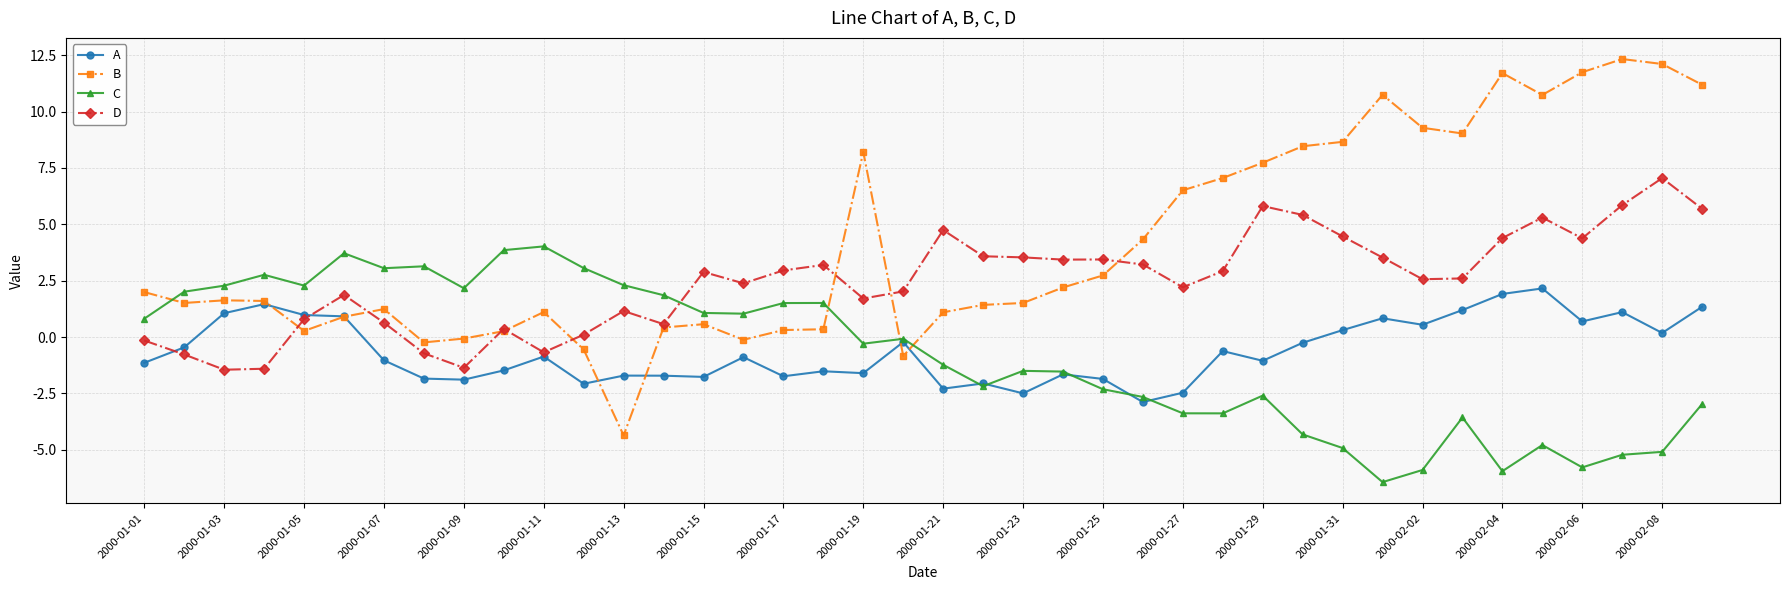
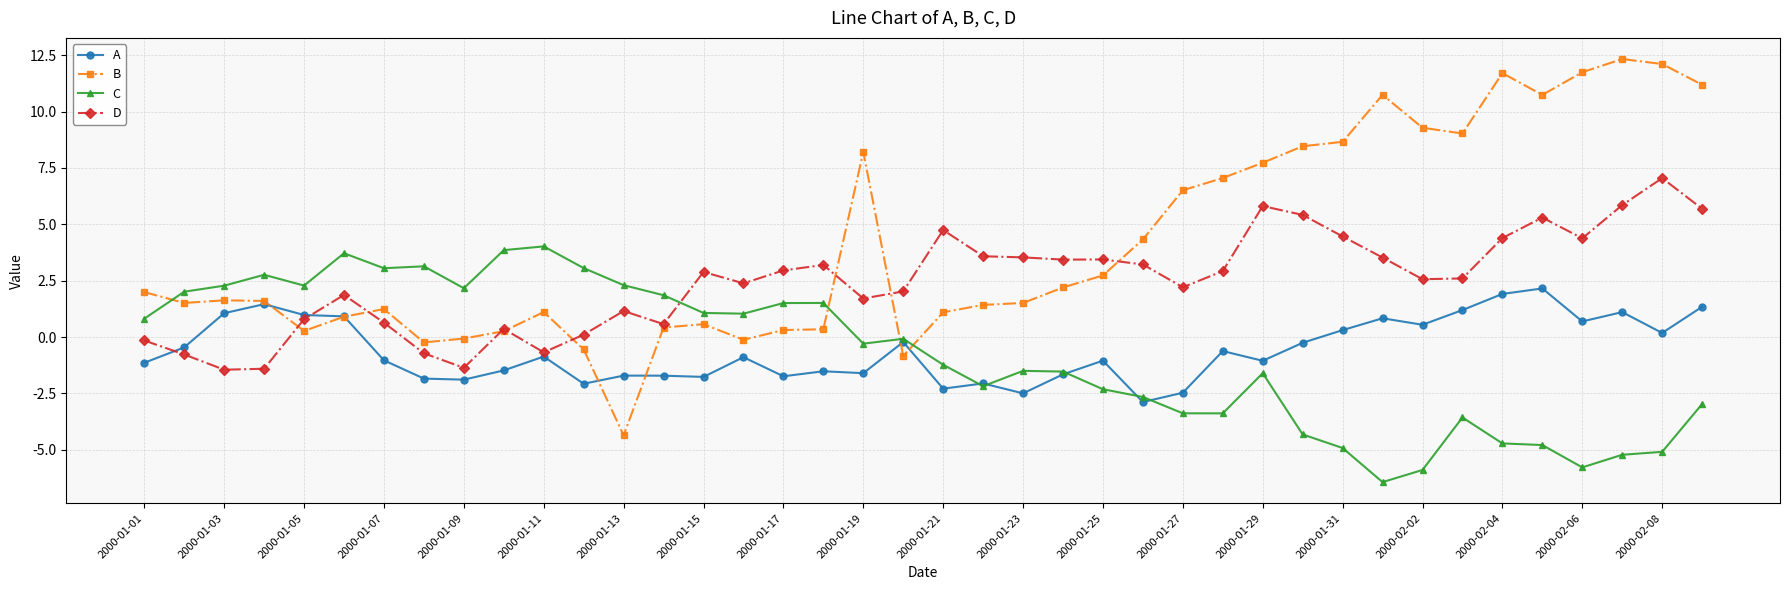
A, 2000-01-25: -1.9 -> -1.0
C, 2000-01-29: -2.6 -> -1.6
C, 2000-02-04: -5.9 -> -4.7
